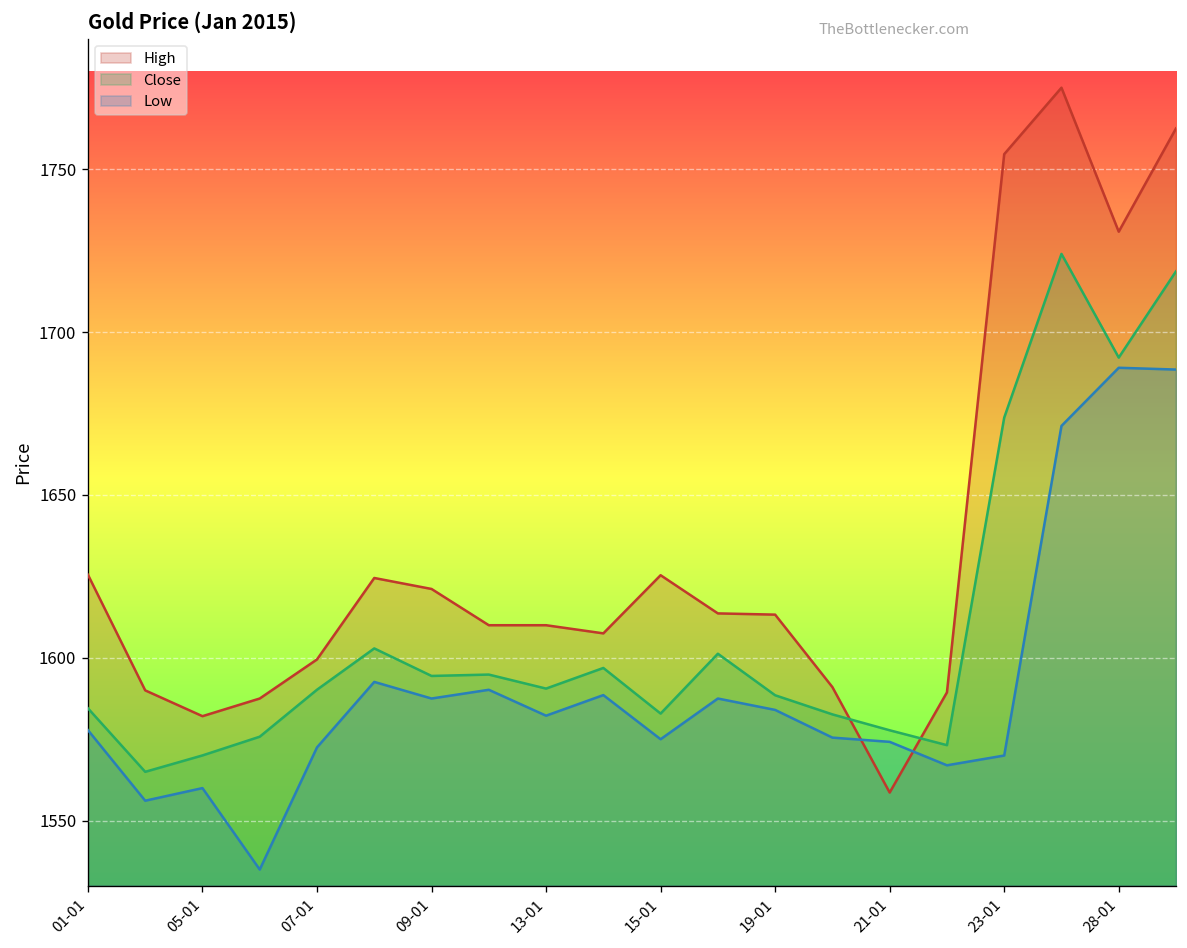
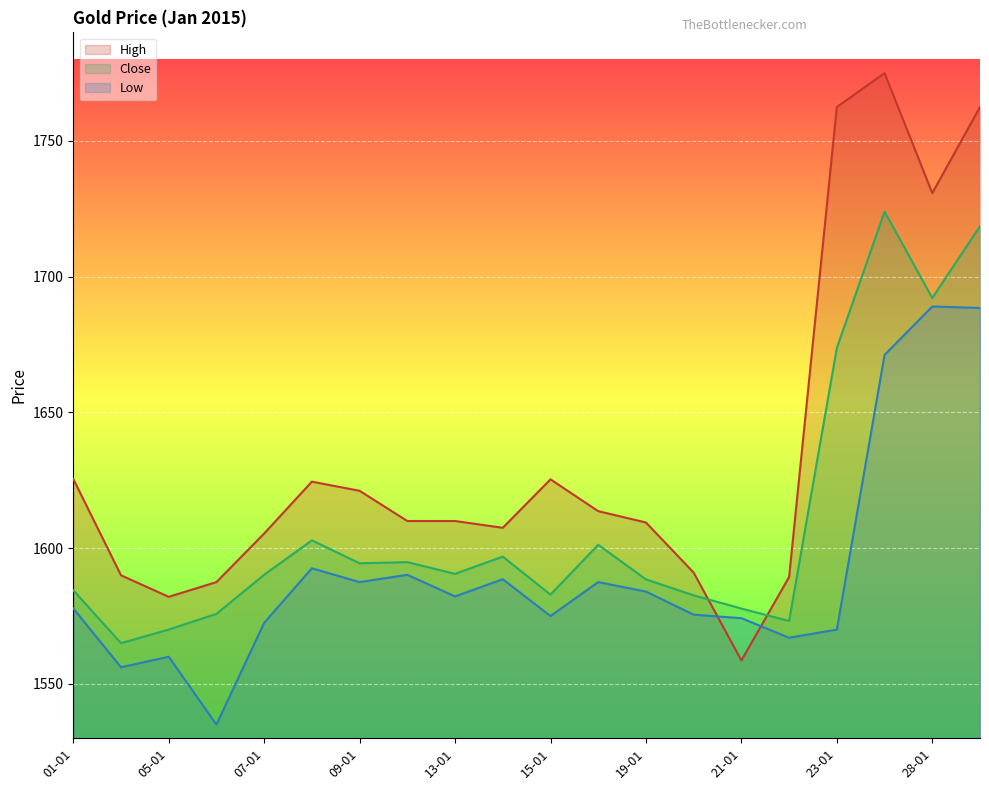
High, 07-01: 1600 -> 1605
High, 19-01: 1613 -> 1609
High, 23-01: 1755 -> 1763
